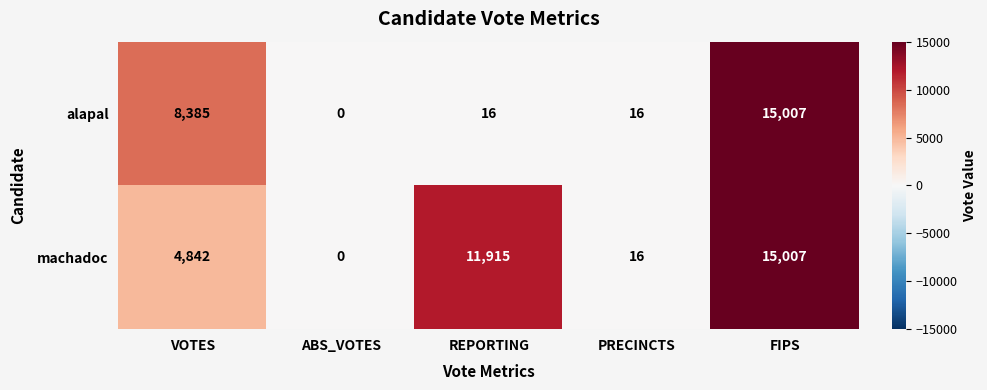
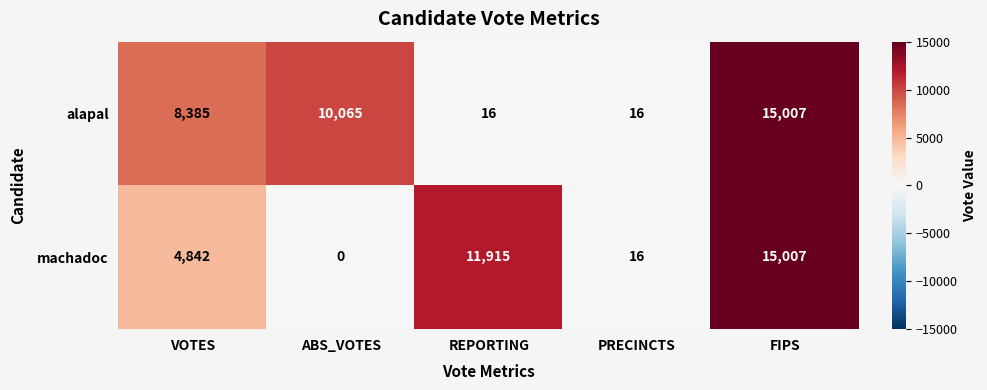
alapal, ABS_VOTES: 0 -> 10,065
